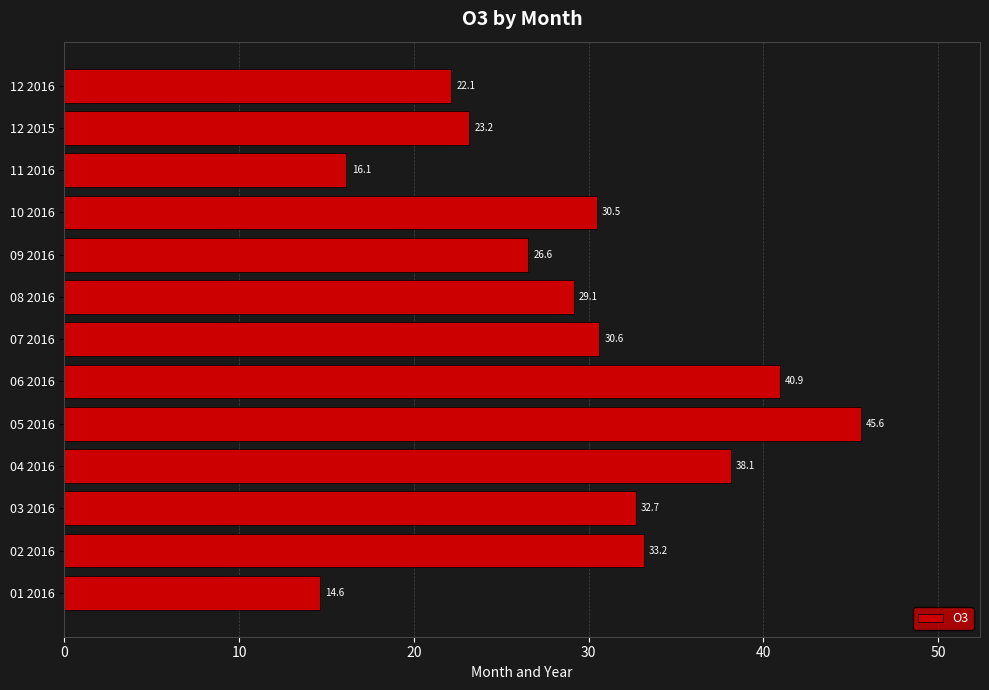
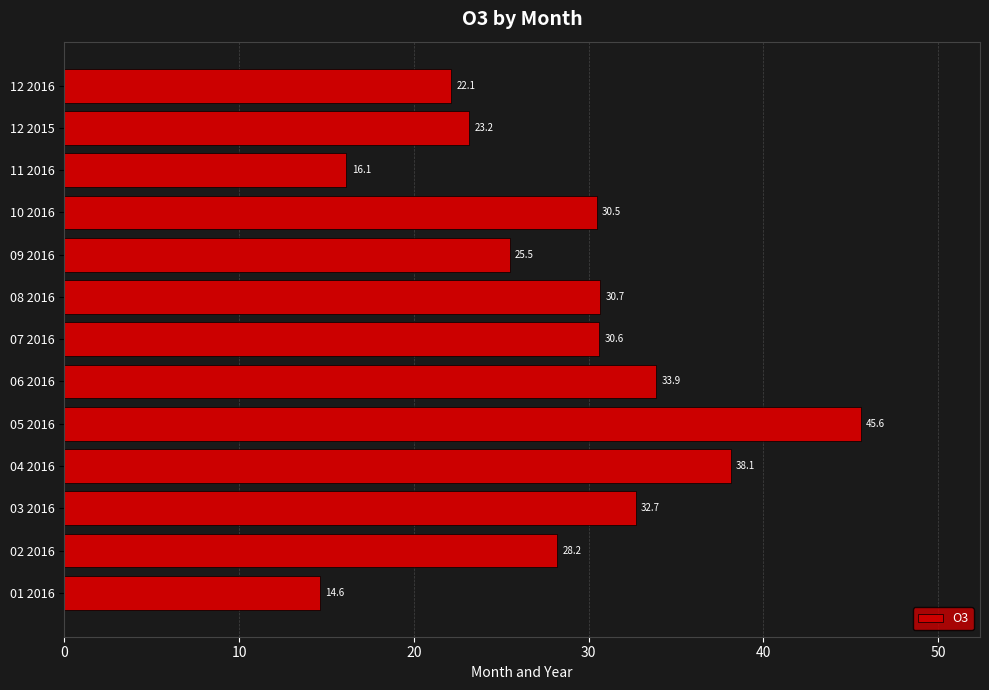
09 2016: 26.6 -> 25.5
08 2016: 29.1 -> 30.7
06 2016: 40.9 -> 33.9
02 2016: 33.2 -> 28.2
